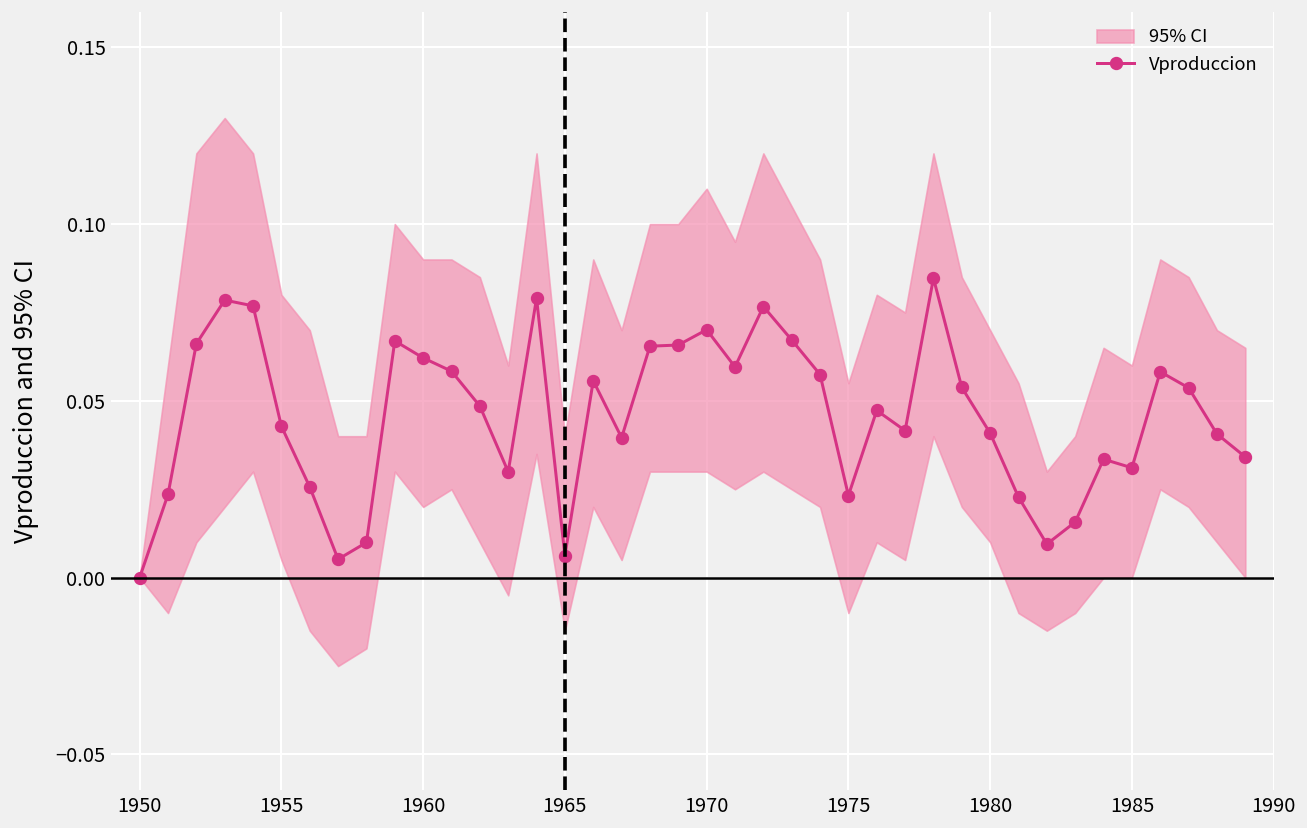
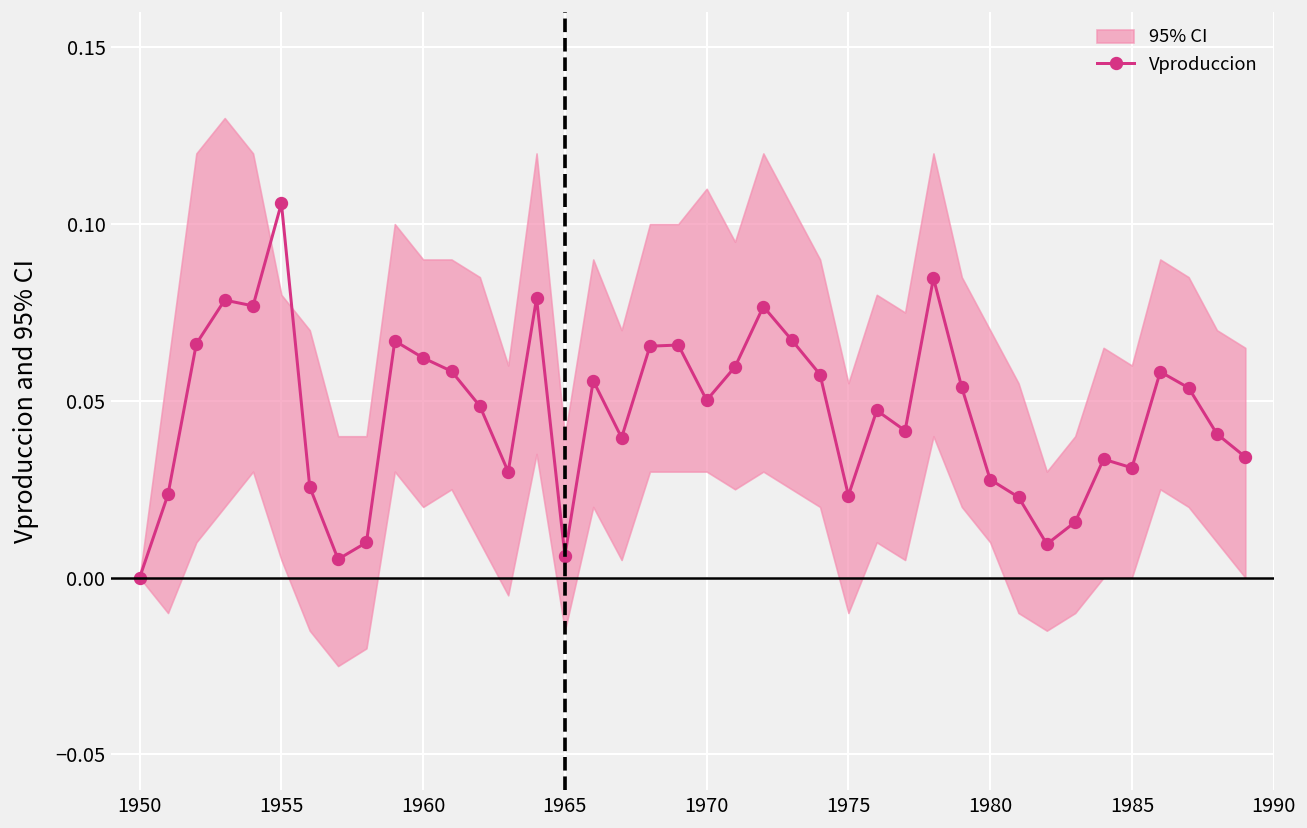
Vproduccion, 1955: 0.043 -> 0.106
Vproduccion, 1970: 0.070 -> 0.050
Vproduccion, 1980: 0.041 -> 0.028
